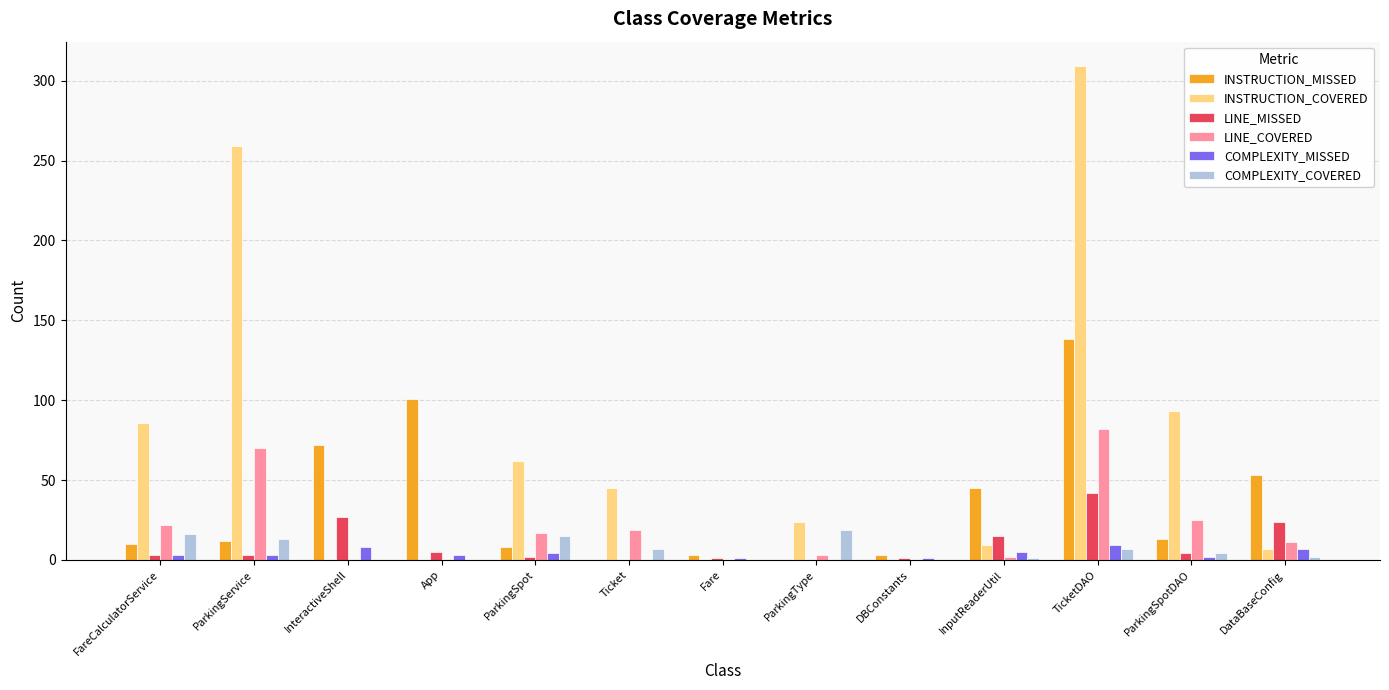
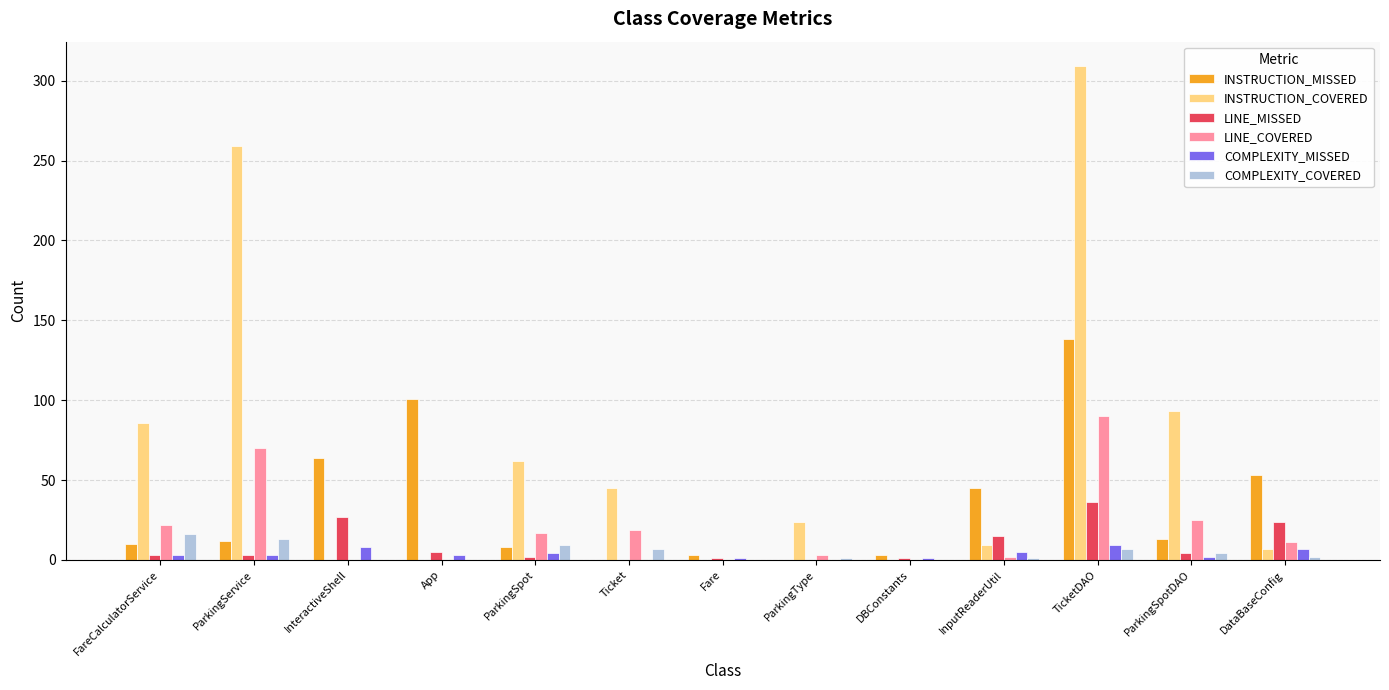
INSTRUCTION_MISSED, InteractiveShell: 72 -> 64
COMPLEXITY_COVERED, ParkingSpot: 15 -> 9
COMPLEXITY_COVERED, ParkingType: 19 -> 1
LINE_MISSED, TicketDAO: 42 -> 36
LINE_COVERED, TicketDAO: 82 -> 90
